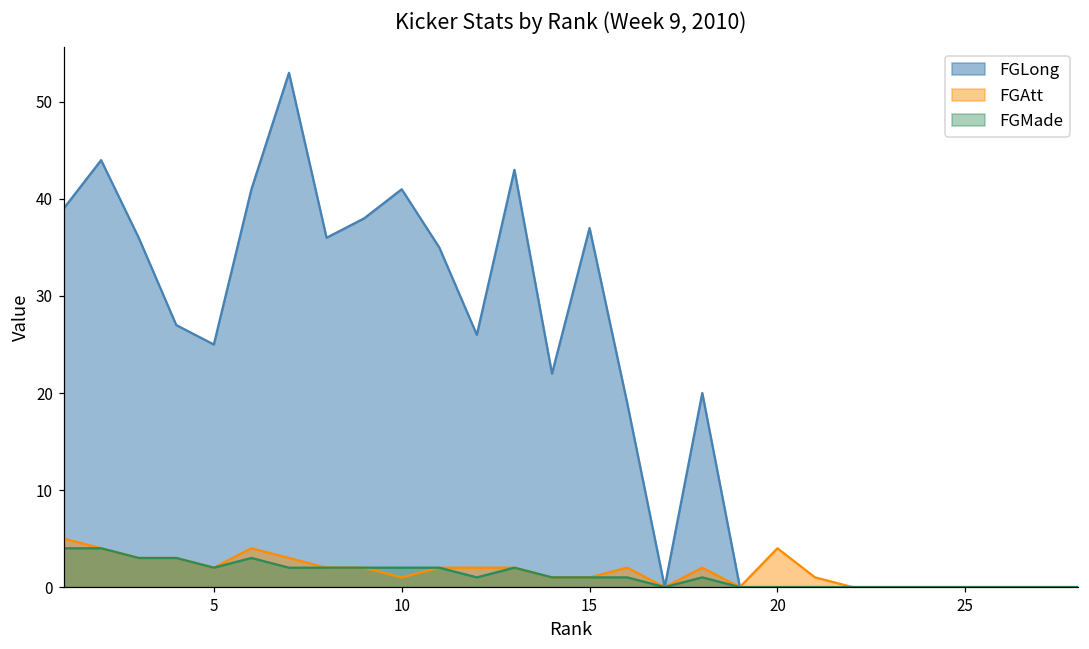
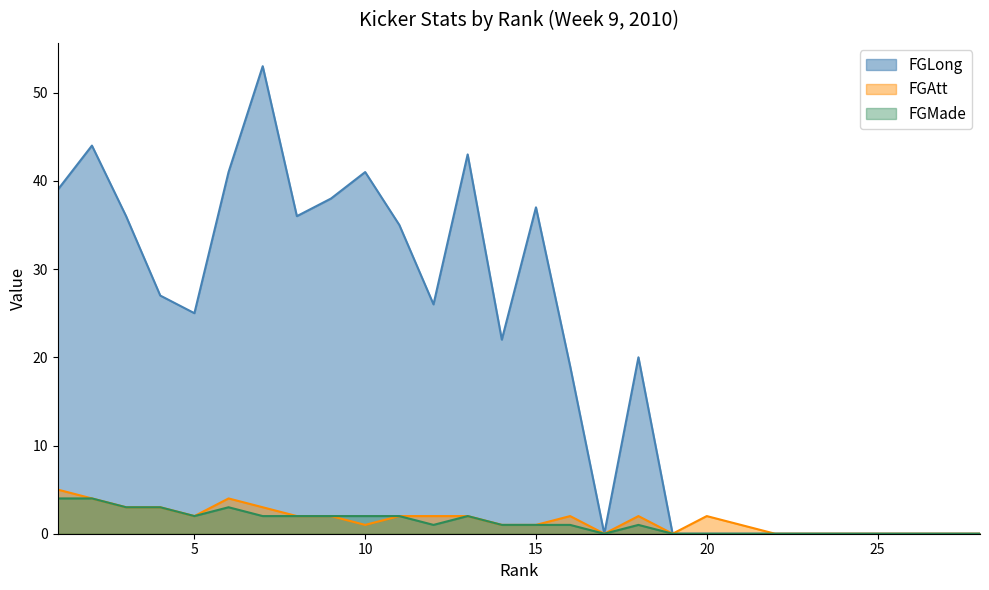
FGAtt, 20: 4 -> 2
